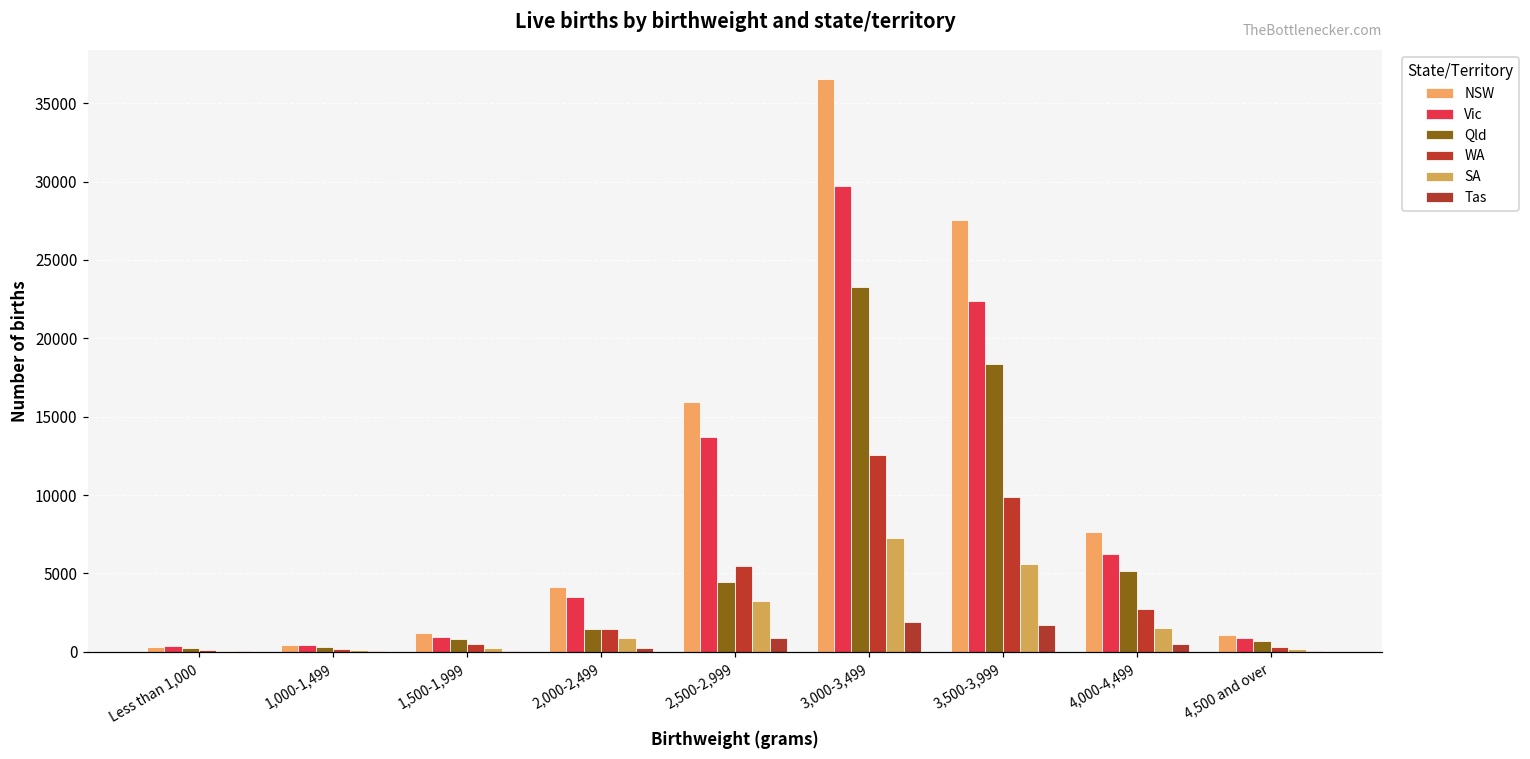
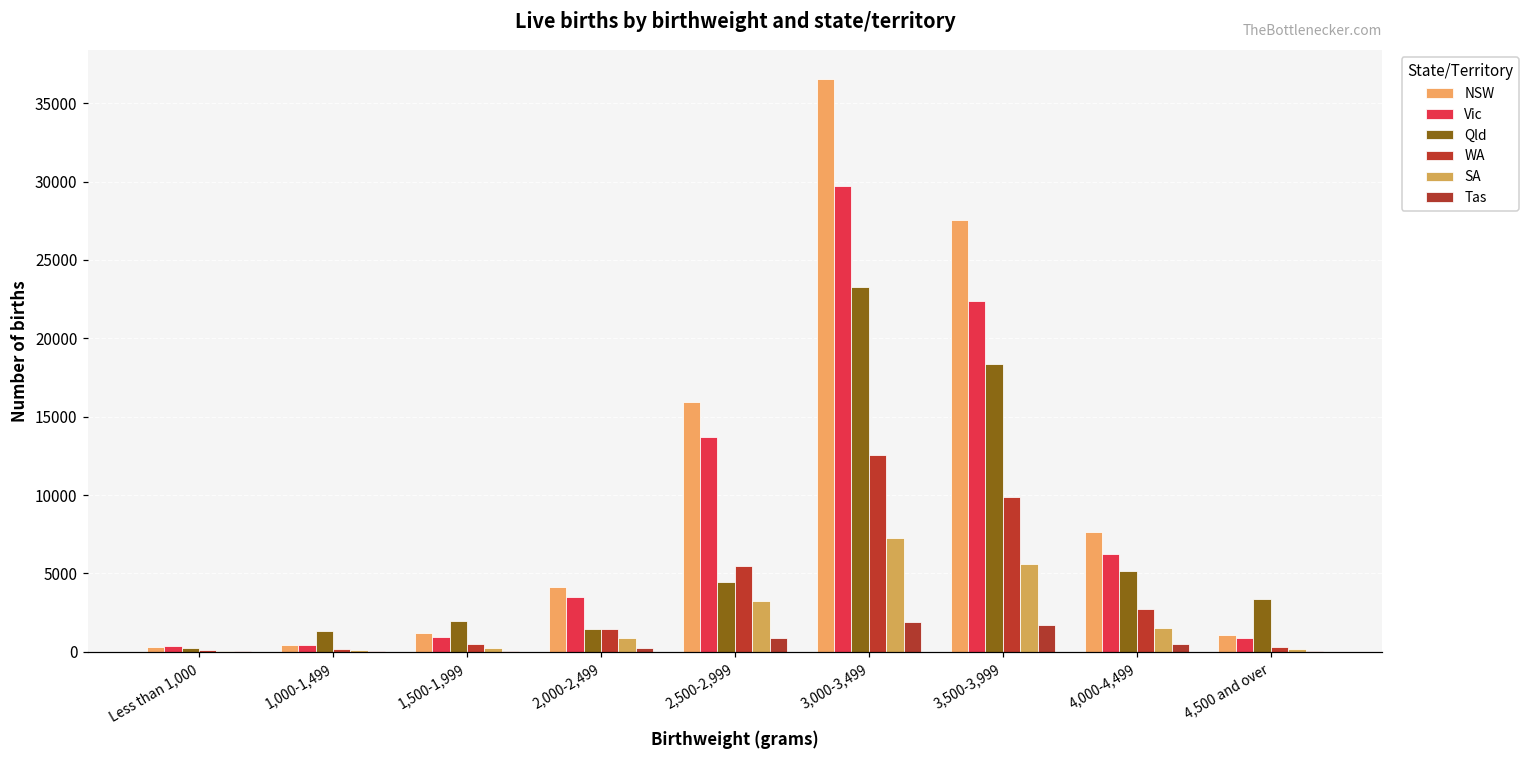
Qld, 1,000-1,499: 300 -> 1300
Qld, 1,500-1,999: 800 -> 2000
Qld, 4,500 and over: 700 -> 3400
